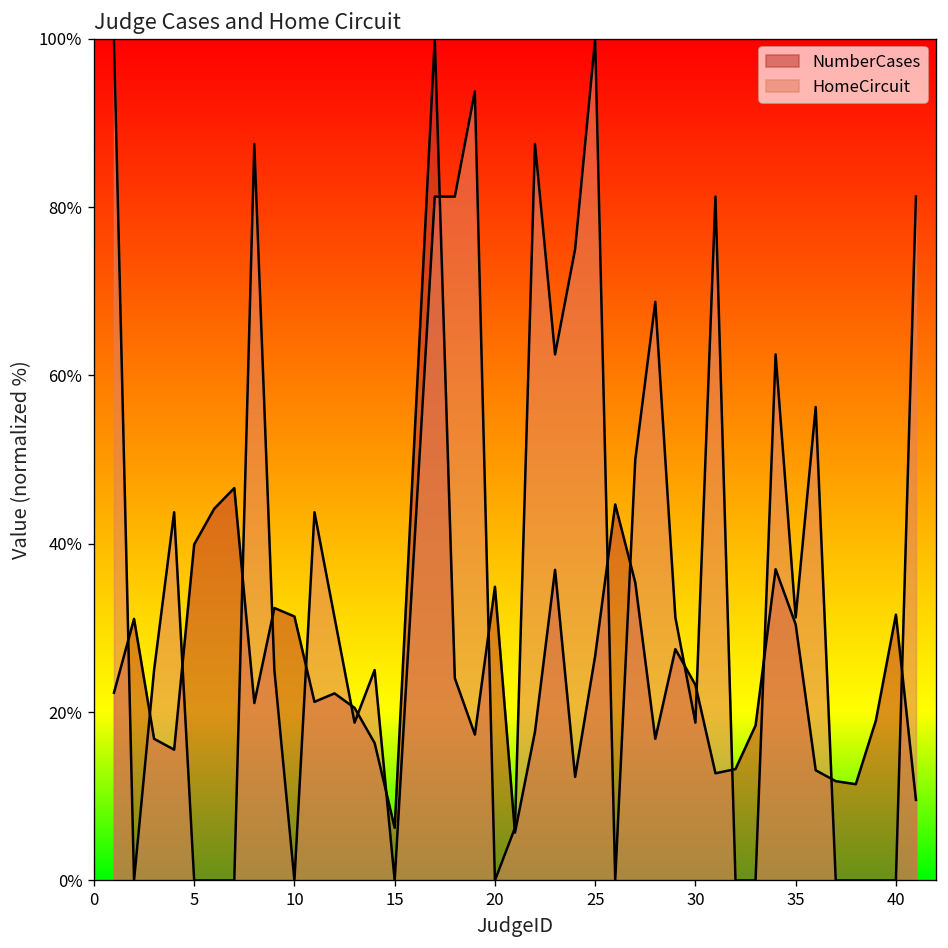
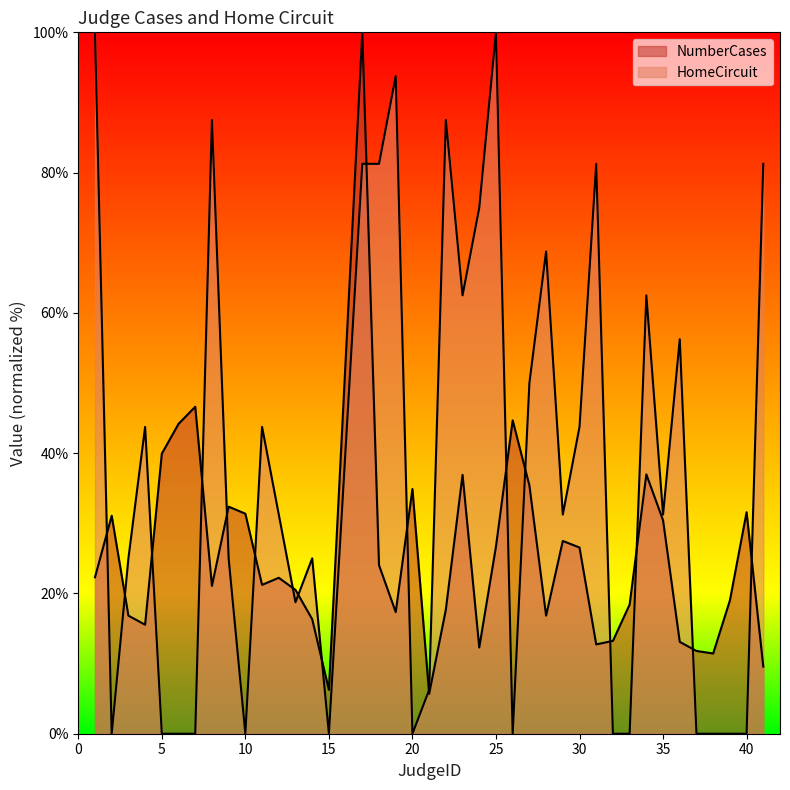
NumberCases, 30: 23% -> 27%
HomeCircuit, 30: 19% -> 44%
